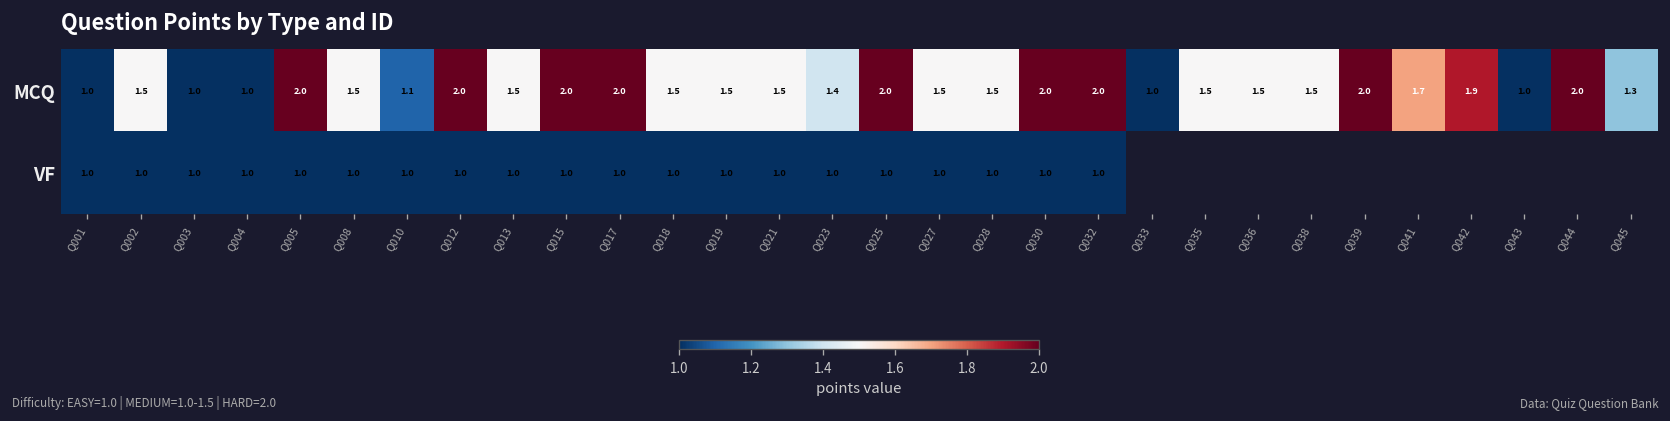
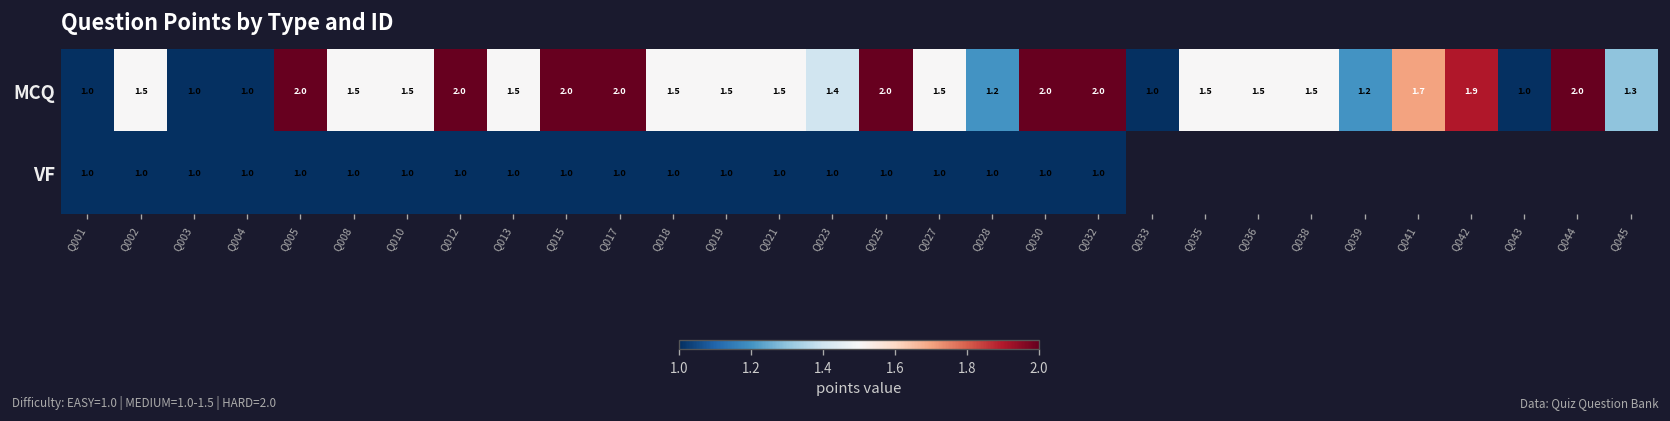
MCQ, Q010: 1.1 -> 1.5
MCQ, Q028: 1.5 -> 1.2
MCQ, Q039: 2.0 -> 1.2
